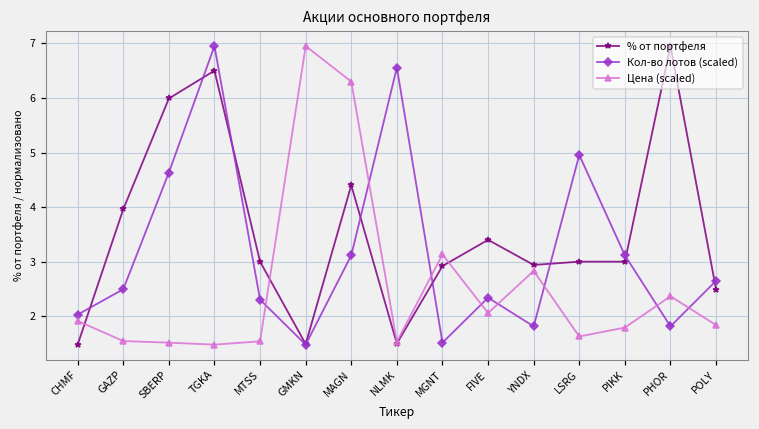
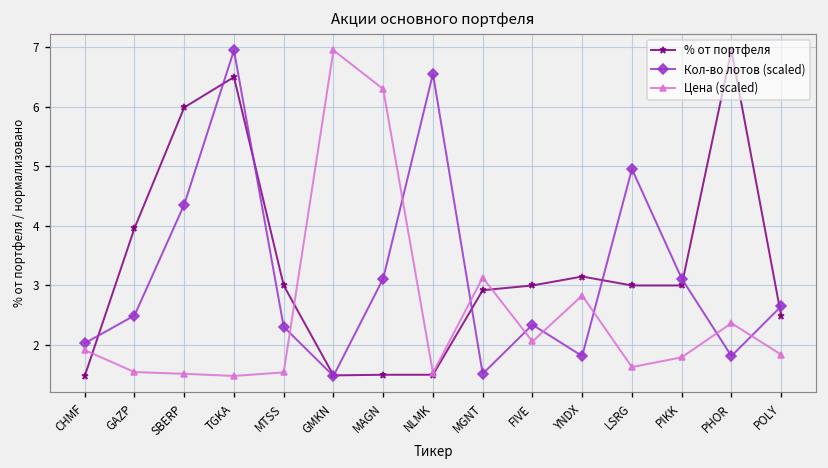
Кол-во лотов (scaled), SBERP: 4.6 -> 4.4
% от портфеля, MAGN: 4.4 -> 1.5
% от портфеля, FIVE: 3.4 -> 3.0
% от портфеля, YNDX: 2.9 -> 3.2
